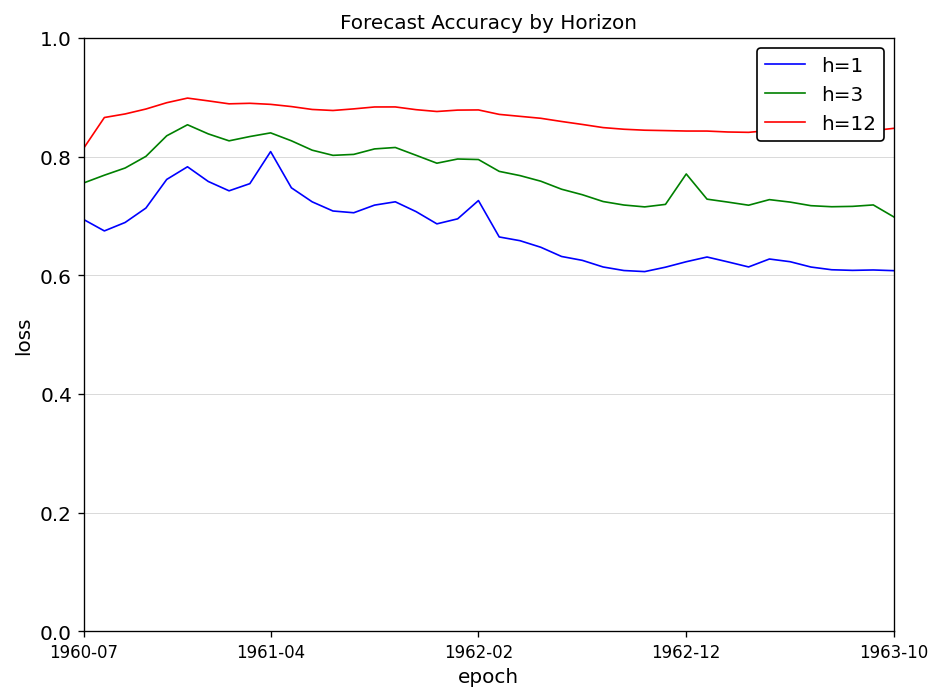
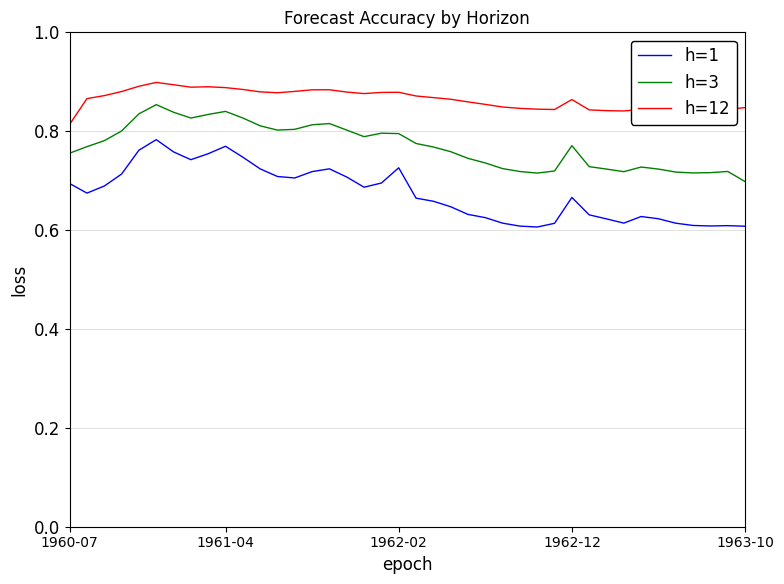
h=1, 1961-04: 0.81 -> 0.77
h=1, 1962-12: 0.62 -> 0.67
h=12, 1962-12: 0.84 -> 0.86
